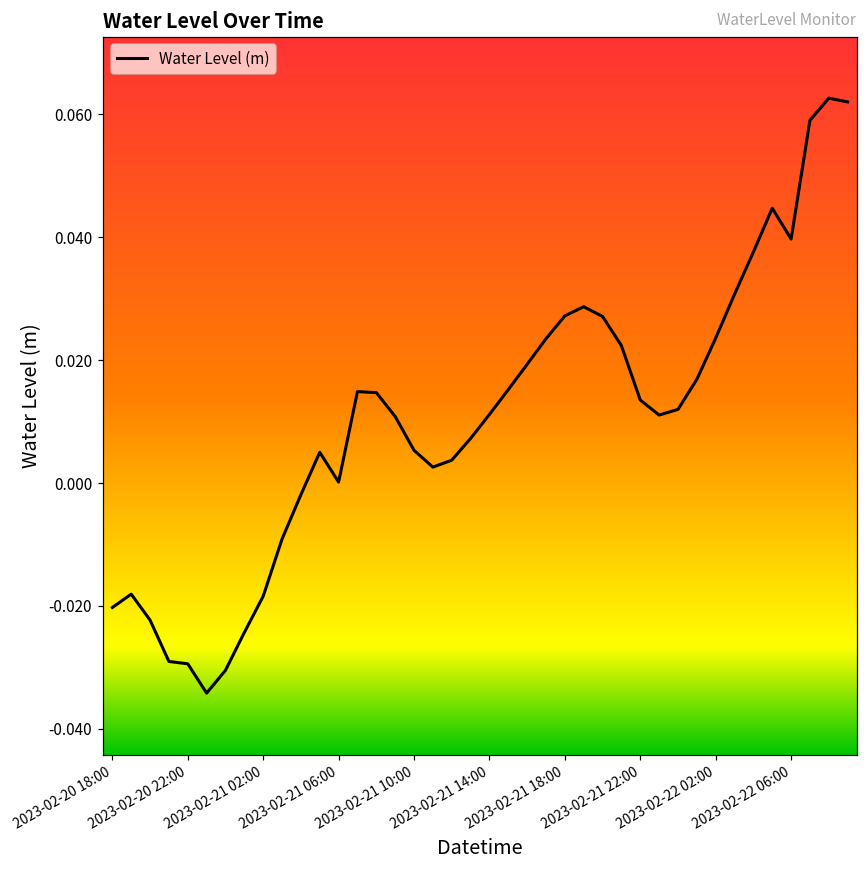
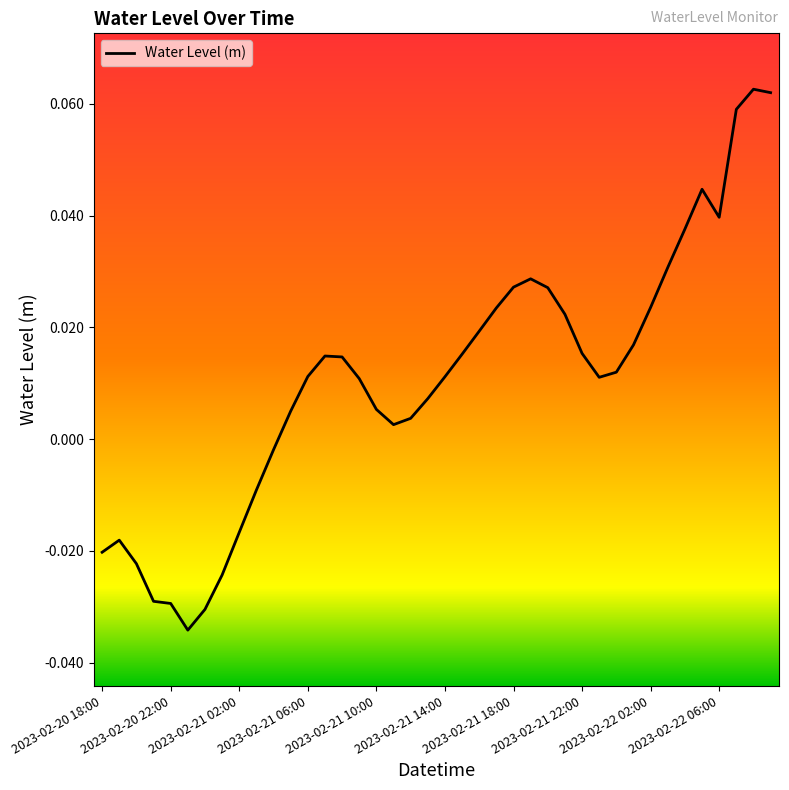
2023-02-21 02:00: -0.018 -> -0.017
2023-02-21 06:00: 0.000 -> 0.011
2023-02-21 22:00: 0.013 -> 0.015
